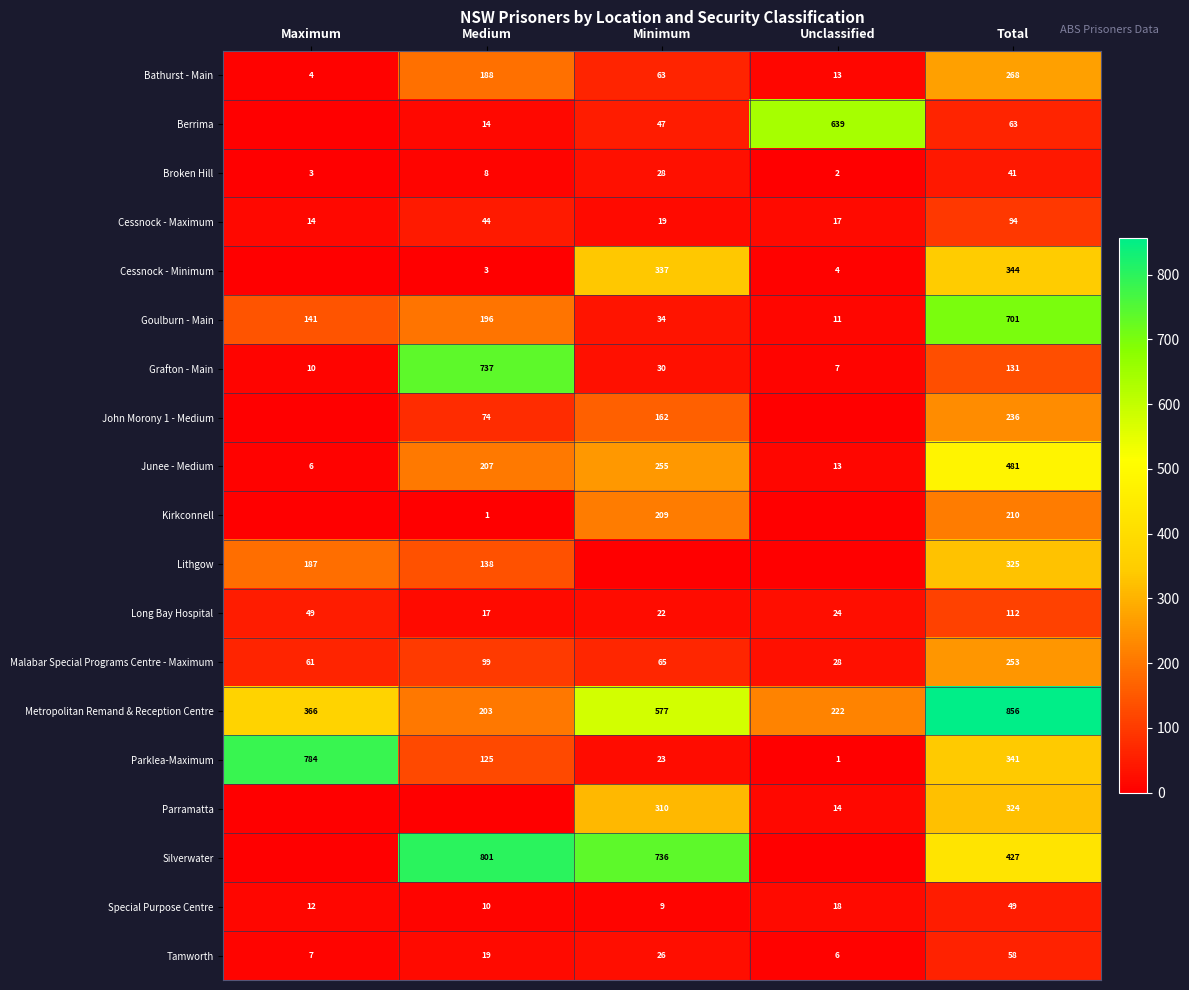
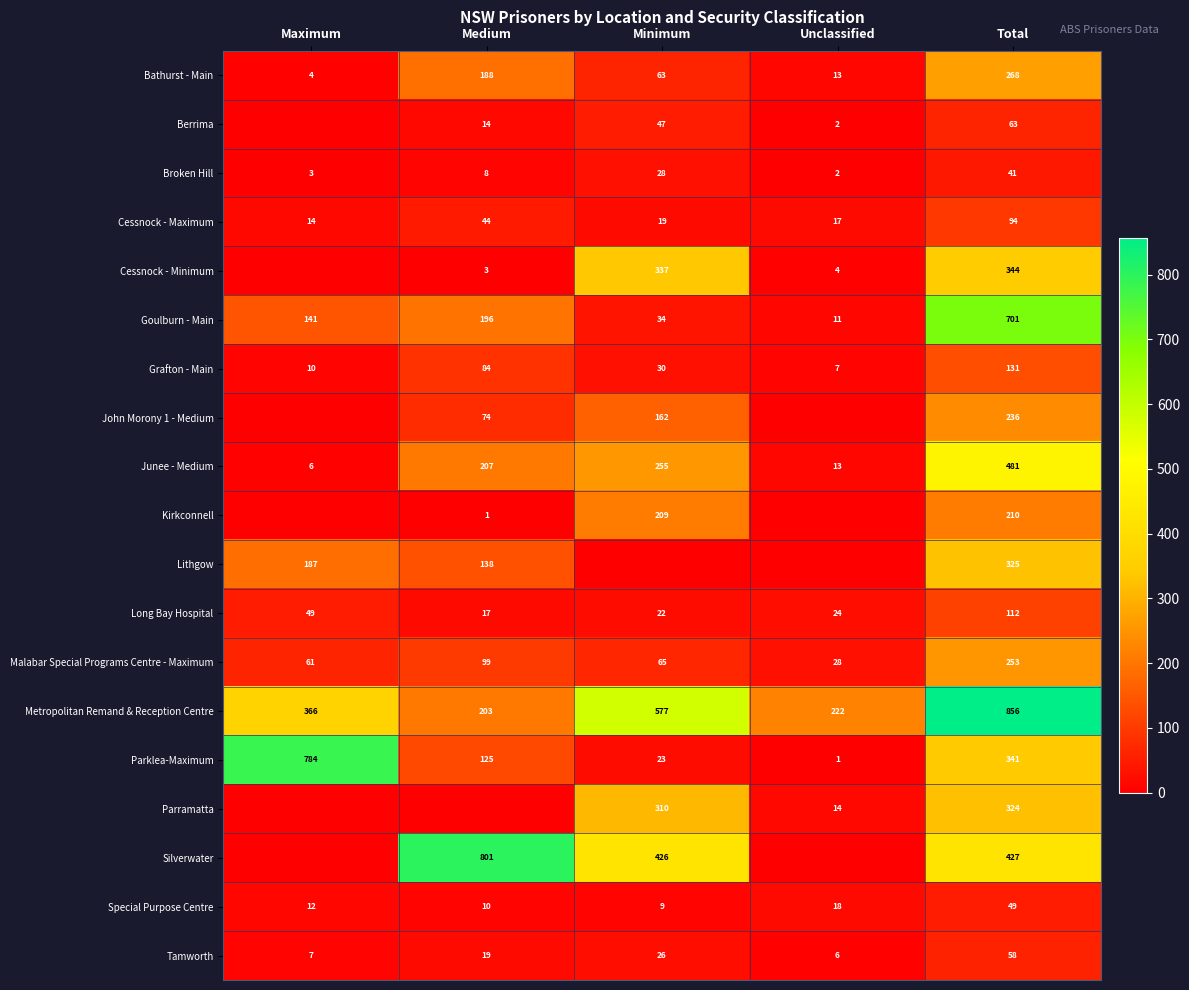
Berrima, Unclassified: 639 -> 2
Grafton - Main, Medium: 737 -> 84
Silverwater, Minimum: 736 -> 426
